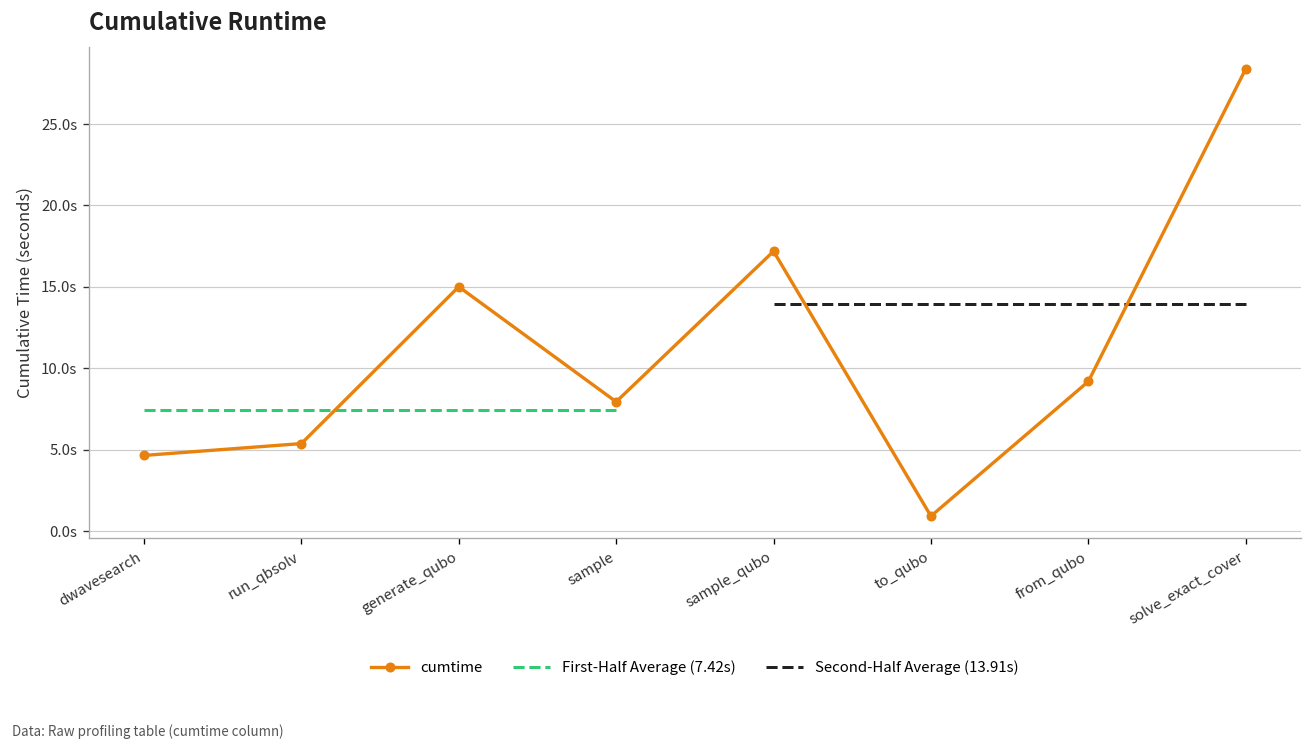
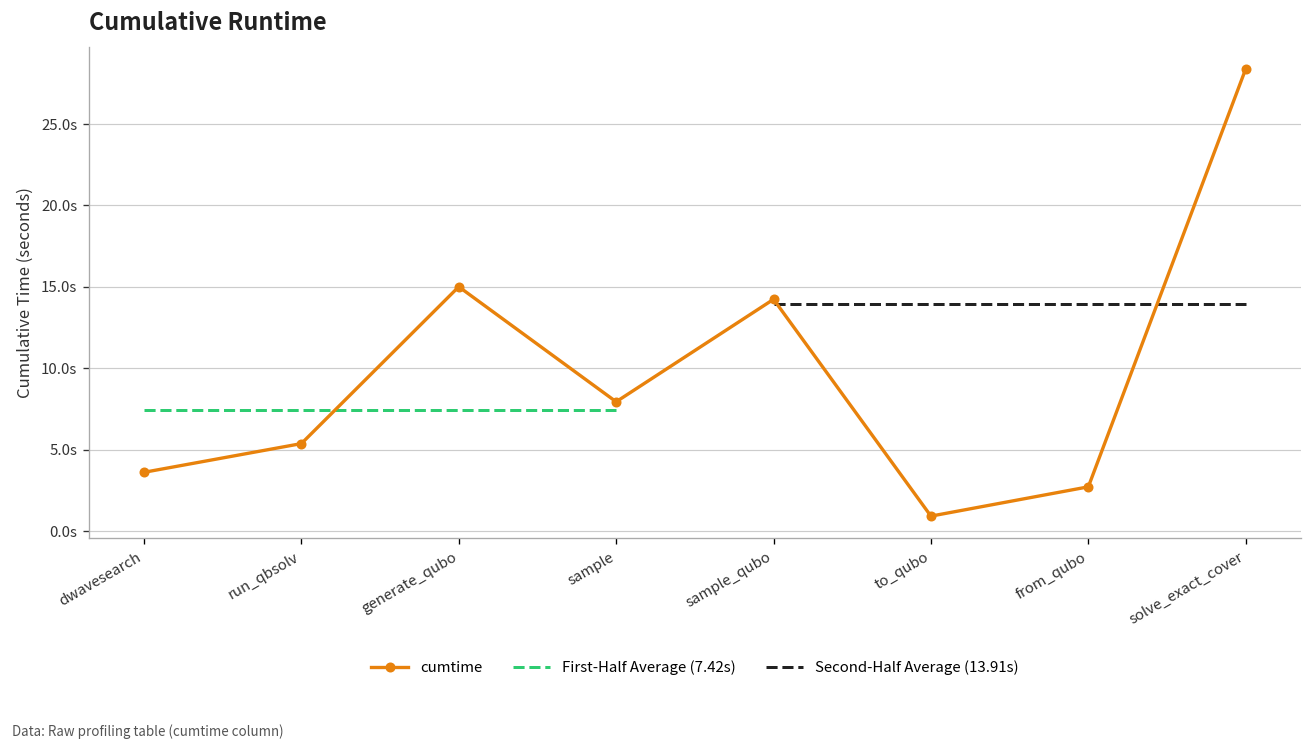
dwavesearch: 4.6s -> 3.6s
sample_qubo: 17.2s -> 14.2s
from_qubo: 9.2s -> 2.7s
